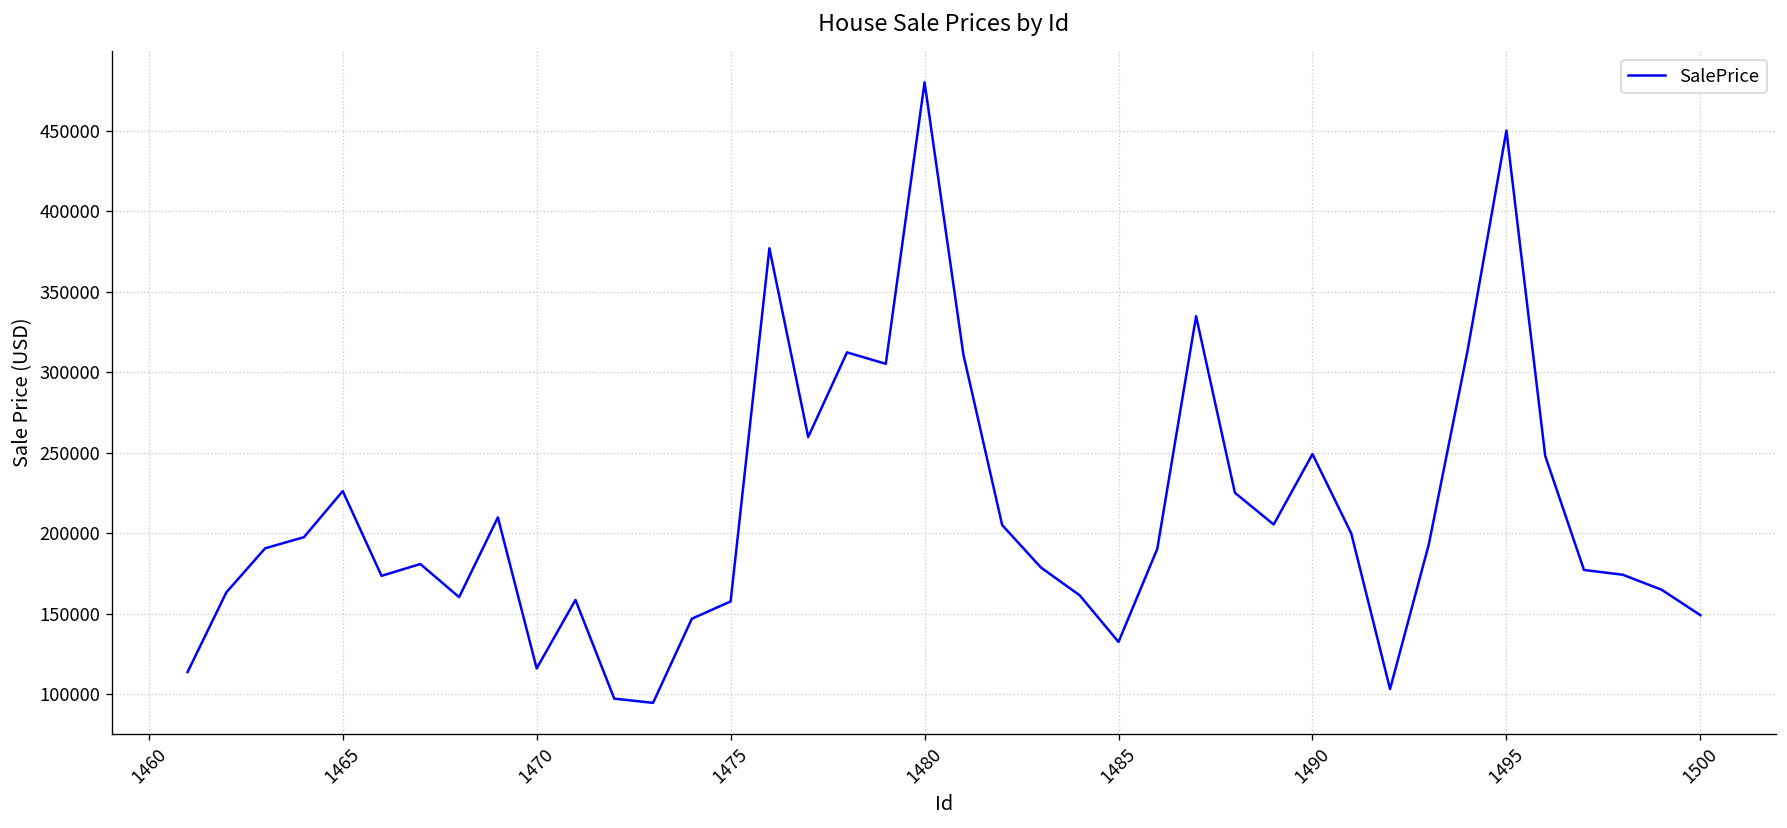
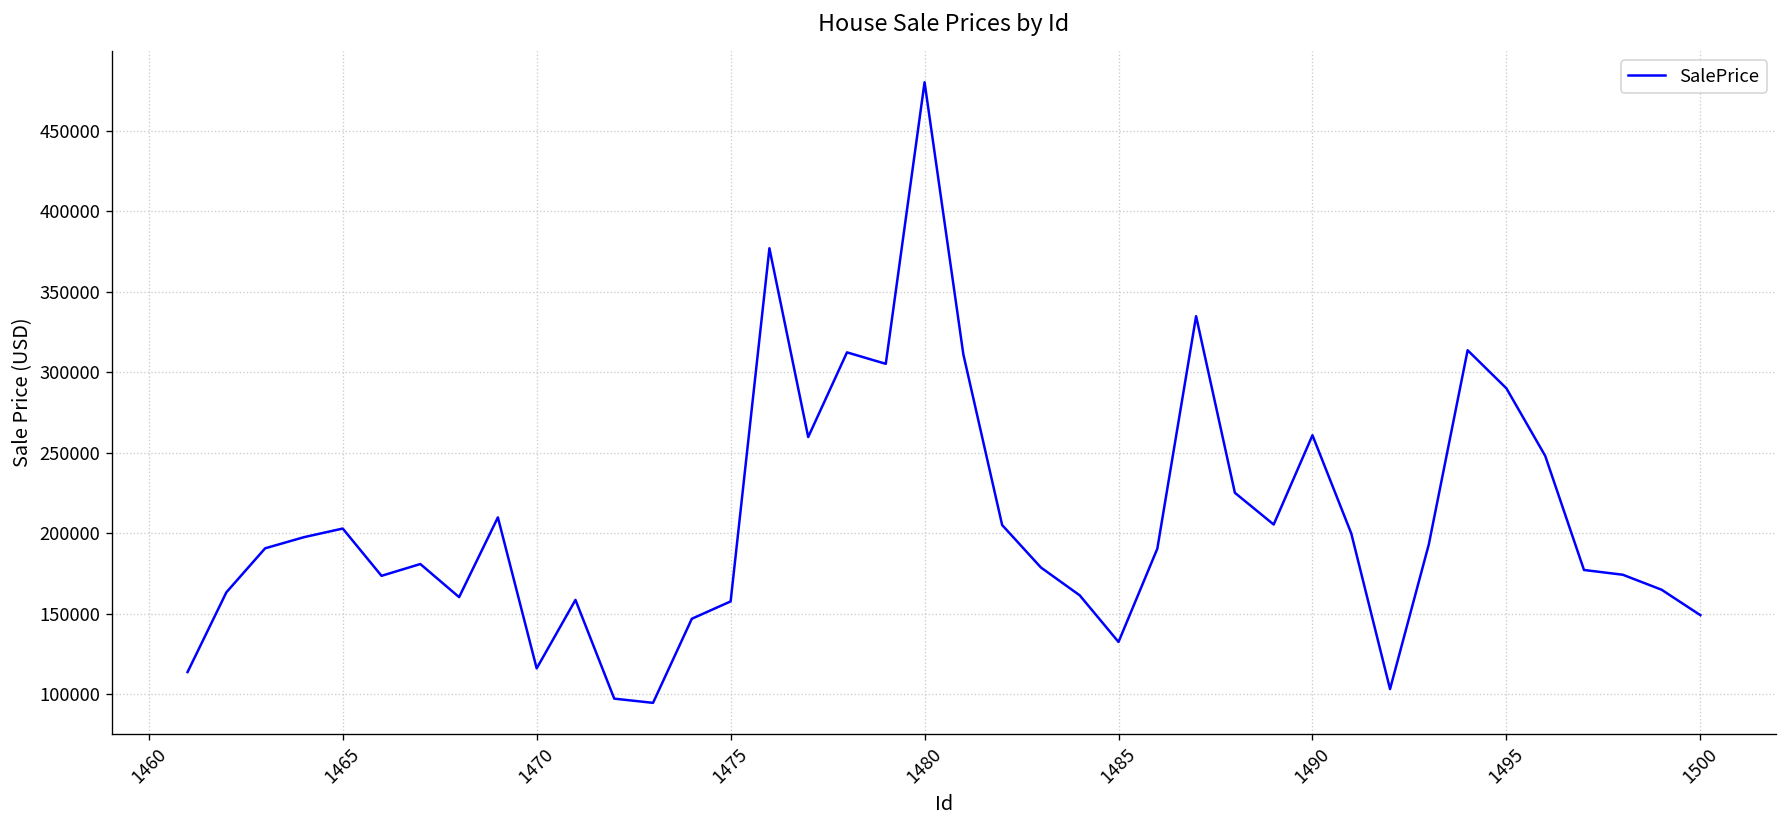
1465: 226000 -> 203000
1490: 249000 -> 261000
1495: 450000 -> 290000
